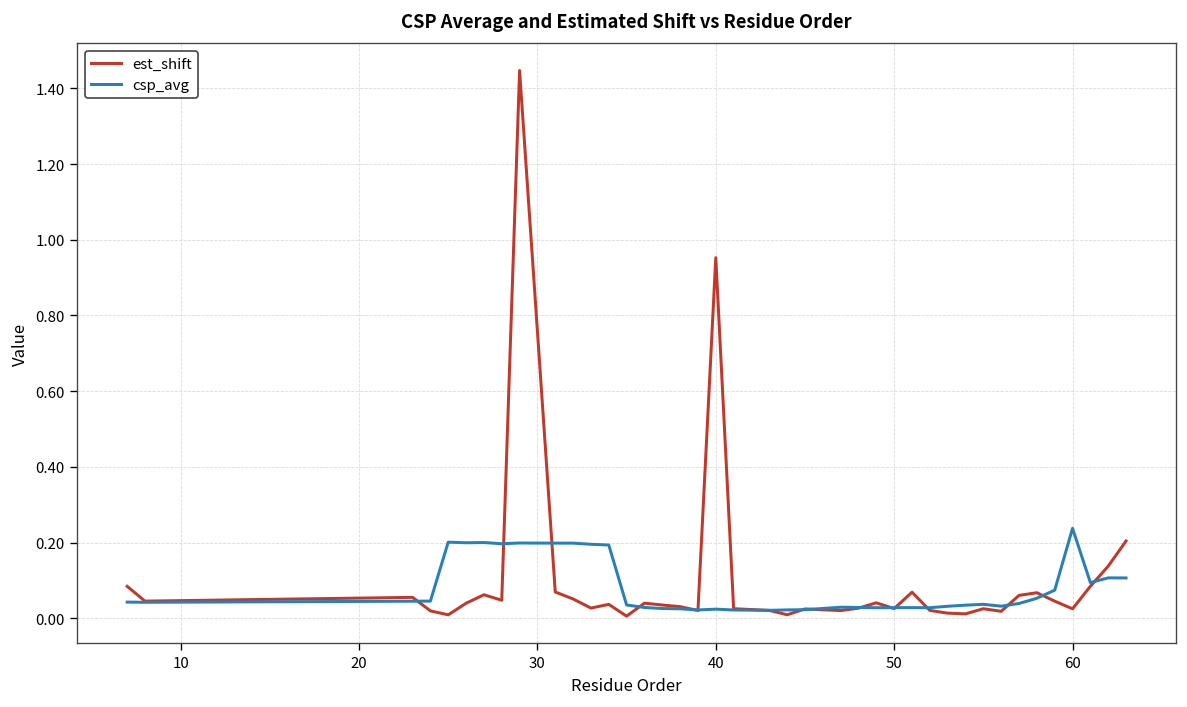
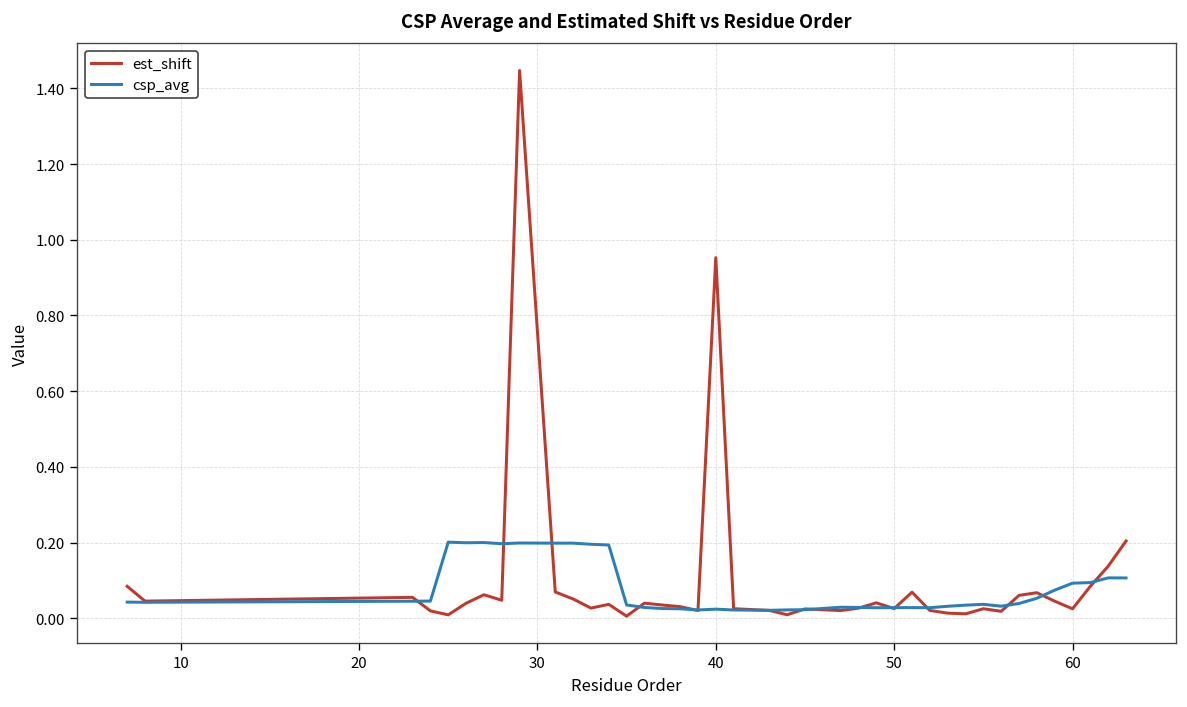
csp_avg, 60: 0.24 -> 0.09
